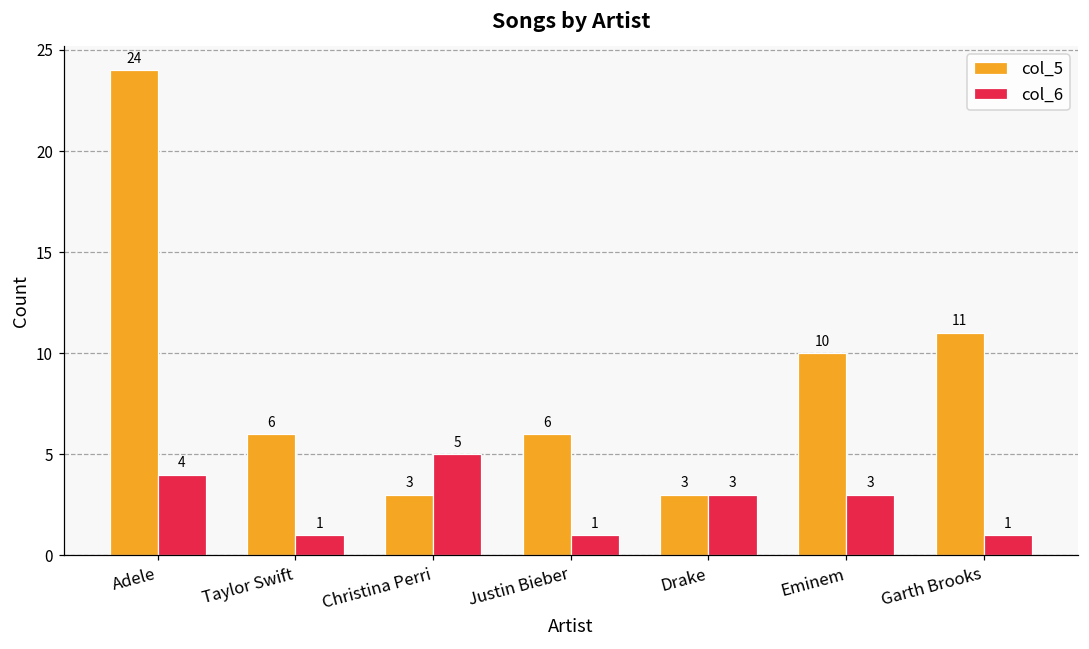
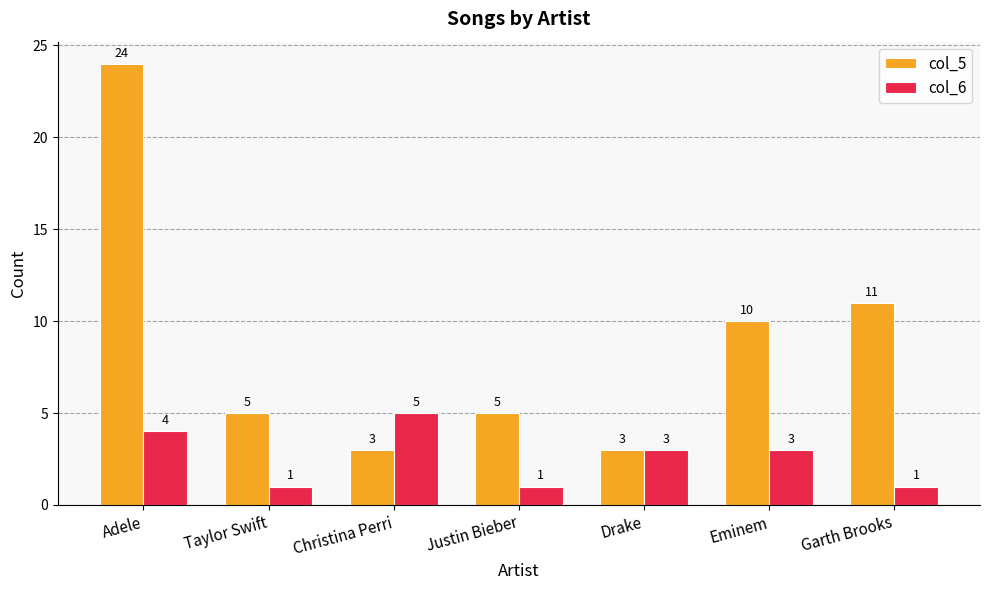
col_5, Taylor Swift: 6 -> 5
col_5, Justin Bieber: 6 -> 5
